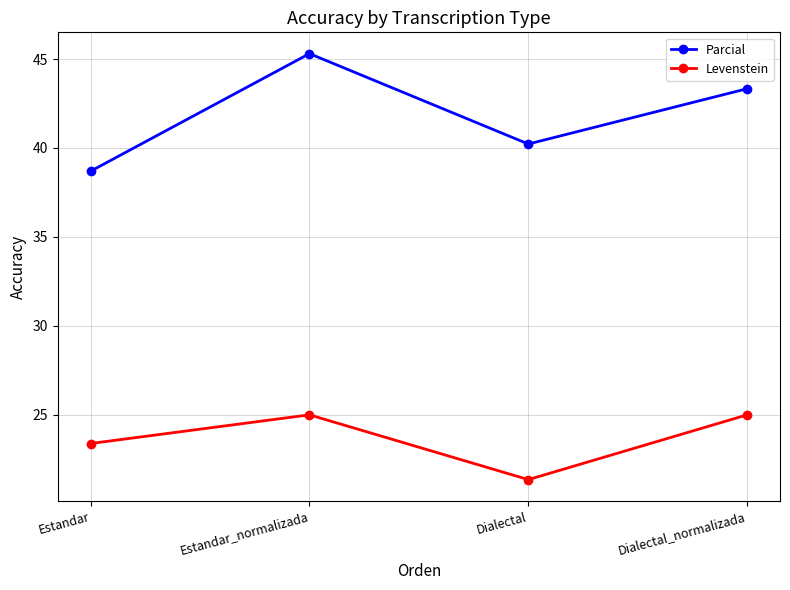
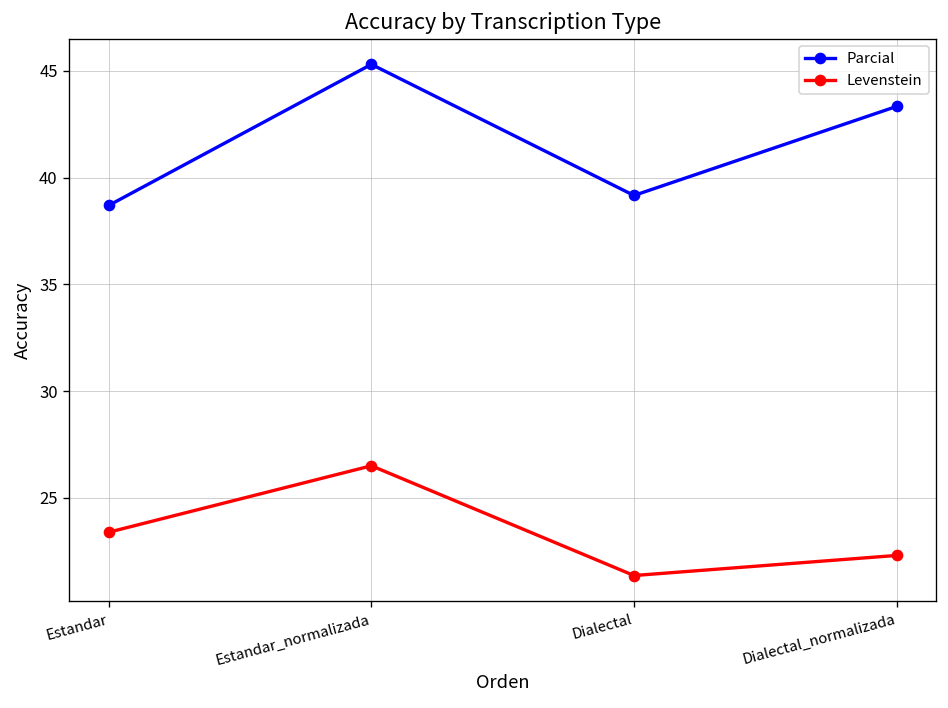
Levenstein, Estandar_normalizada: 25.0 -> 26.5
Parcial, Dialectal: 40.2 -> 39.2
Levenstein, Dialectal_normalizada: 25.0 -> 22.3
